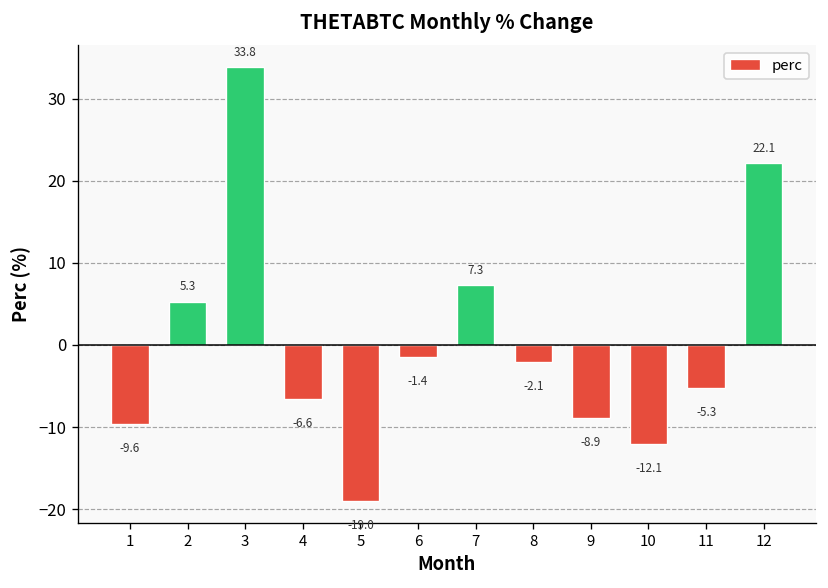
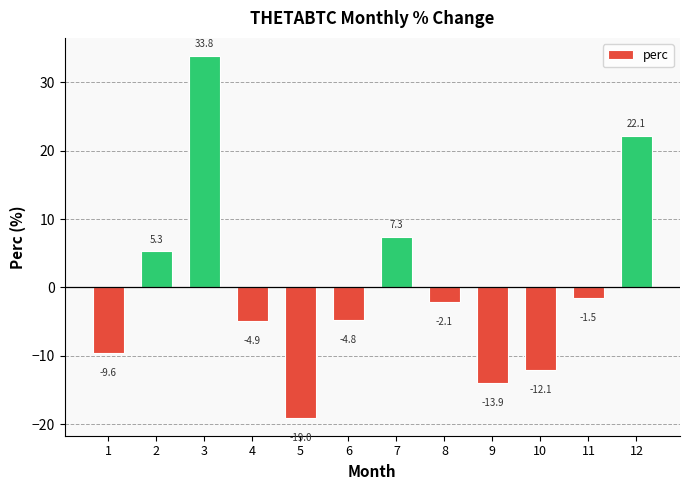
4: -6.6 -> -4.9
6: -1.4 -> -4.8
9: -8.9 -> -13.9
11: -5.3 -> -1.5
